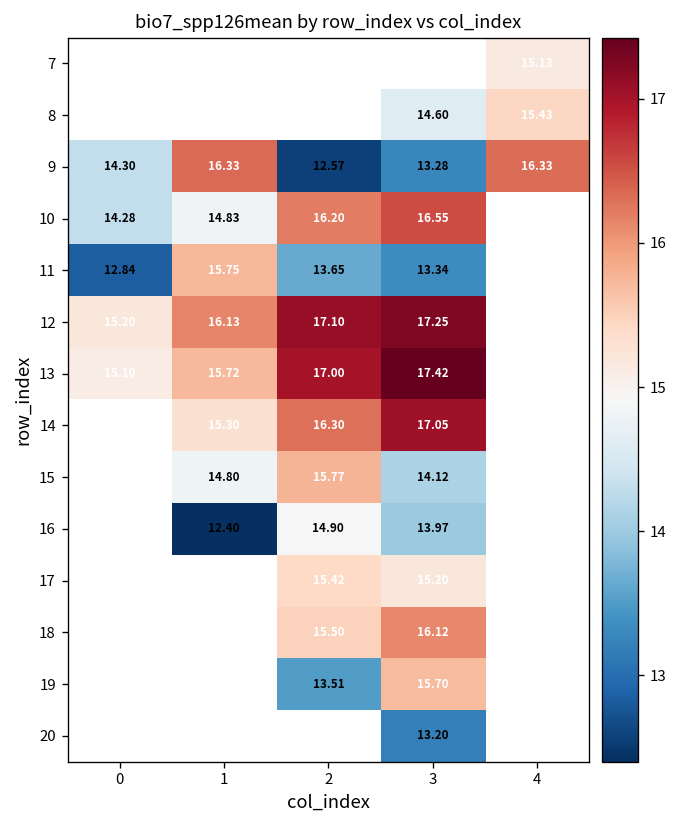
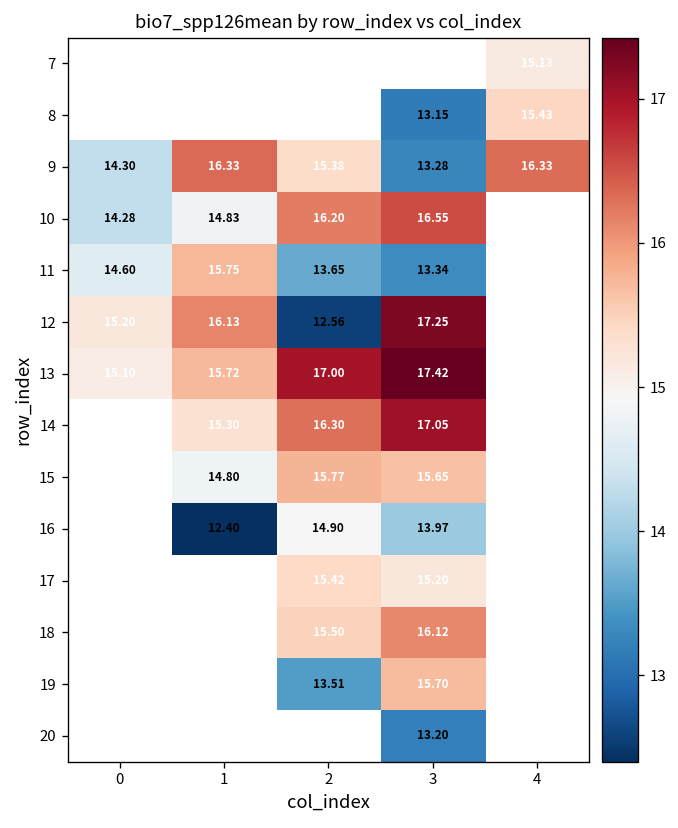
8, 3: 14.60 -> 13.15
9, 2: 12.57 -> 15.38
11, 0: 12.84 -> 14.60
12, 2: 17.10 -> 12.56
15, 3: 14.12 -> 15.65
